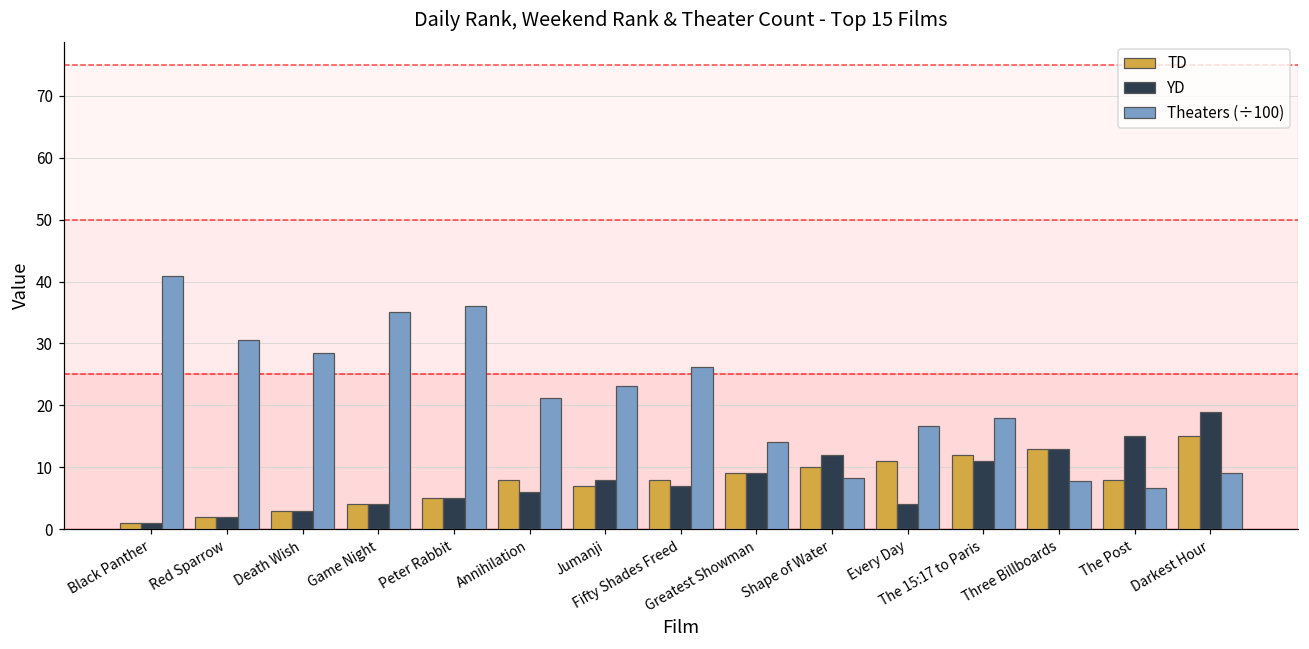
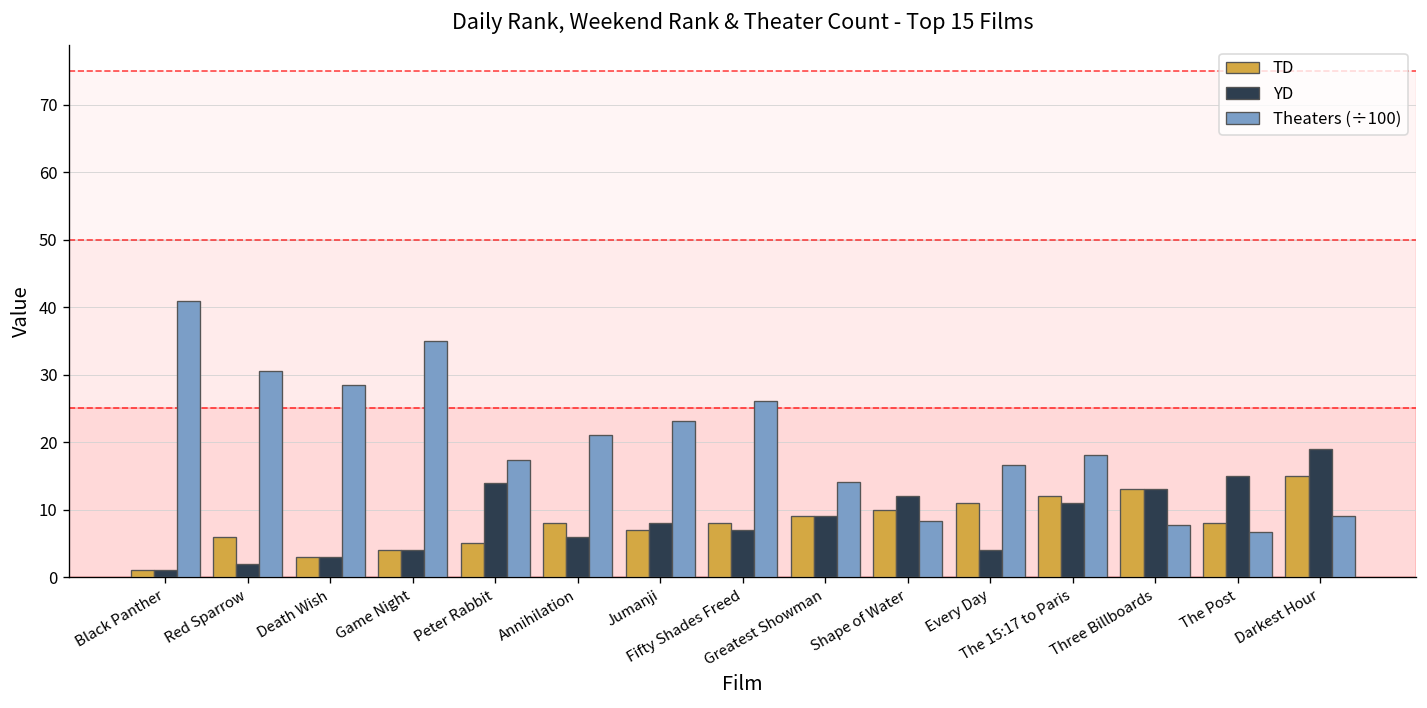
TD, Red Sparrow: 2 -> 6
YD, Peter Rabbit: 5 -> 14
Theaters (÷100), Peter Rabbit: 36 -> 17
